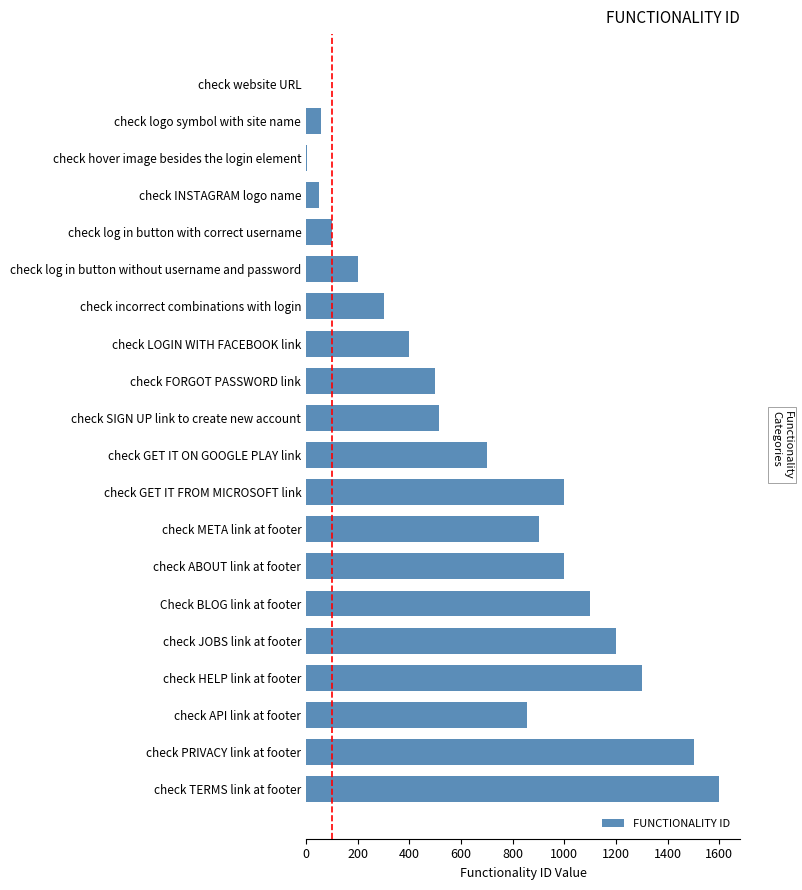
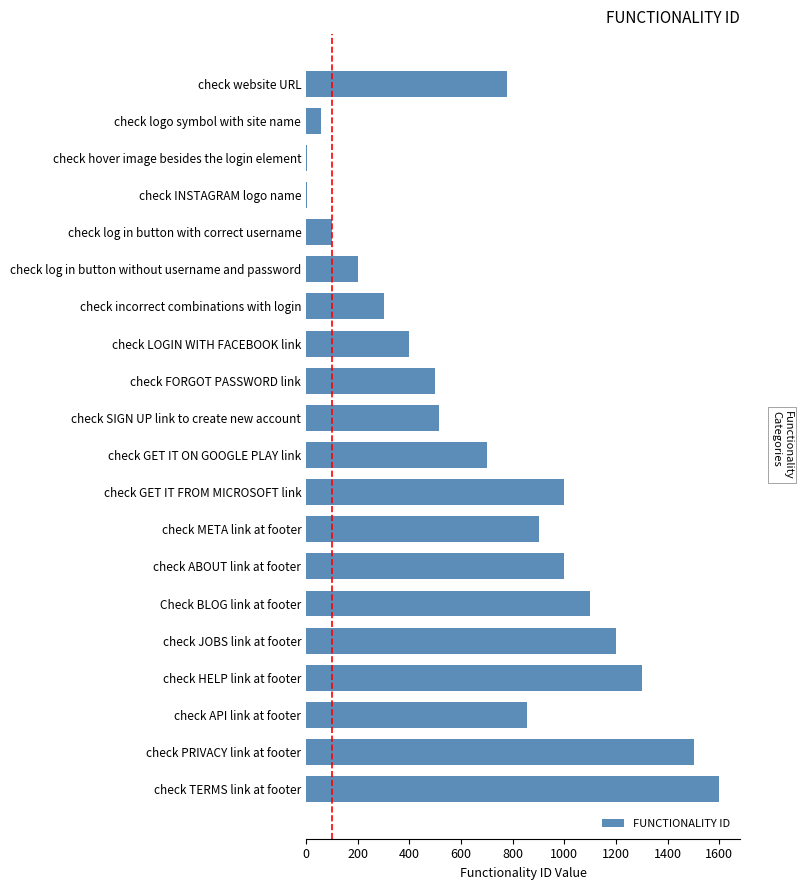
check website URL: 0 -> 780
check INSTAGRAM logo name: 50 -> 0
